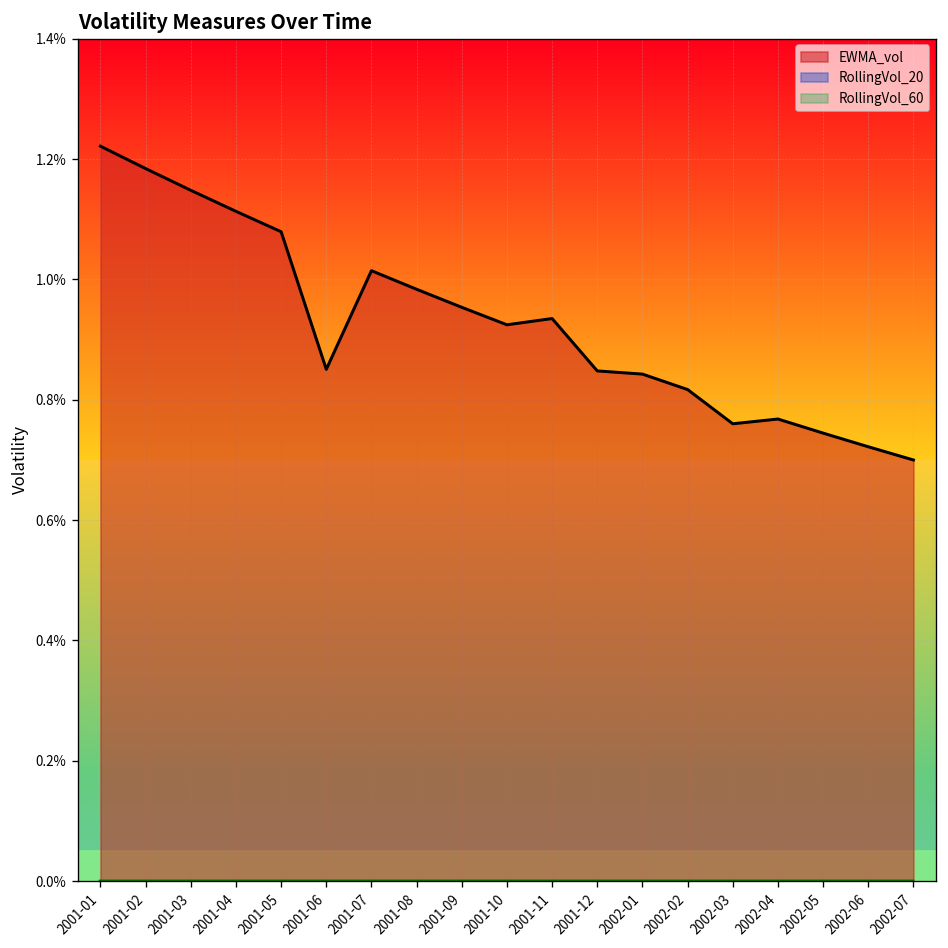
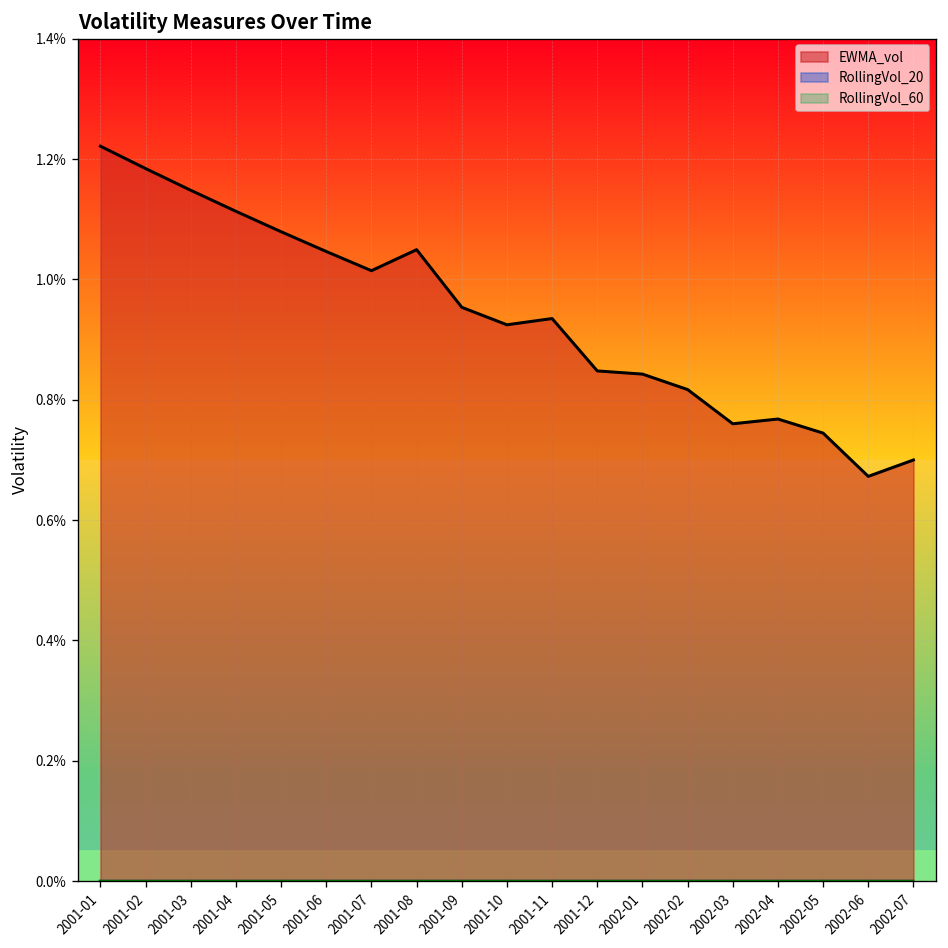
EWMA_vol, 2001-06: 0.85% -> 1.05%
EWMA_vol, 2001-08: 0.98% -> 1.05%
EWMA_vol, 2002-06: 0.72% -> 0.67%
